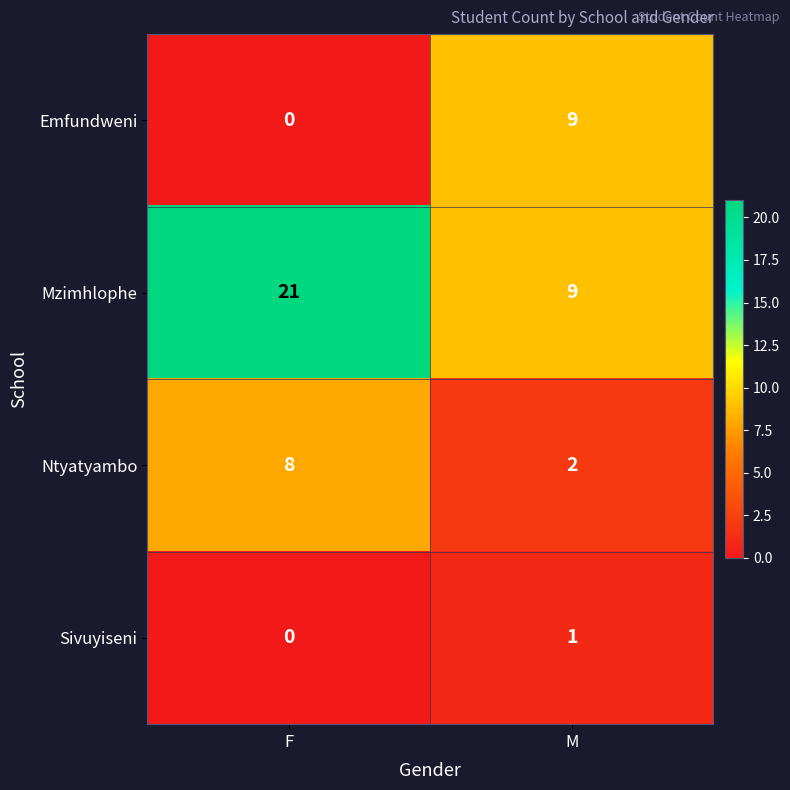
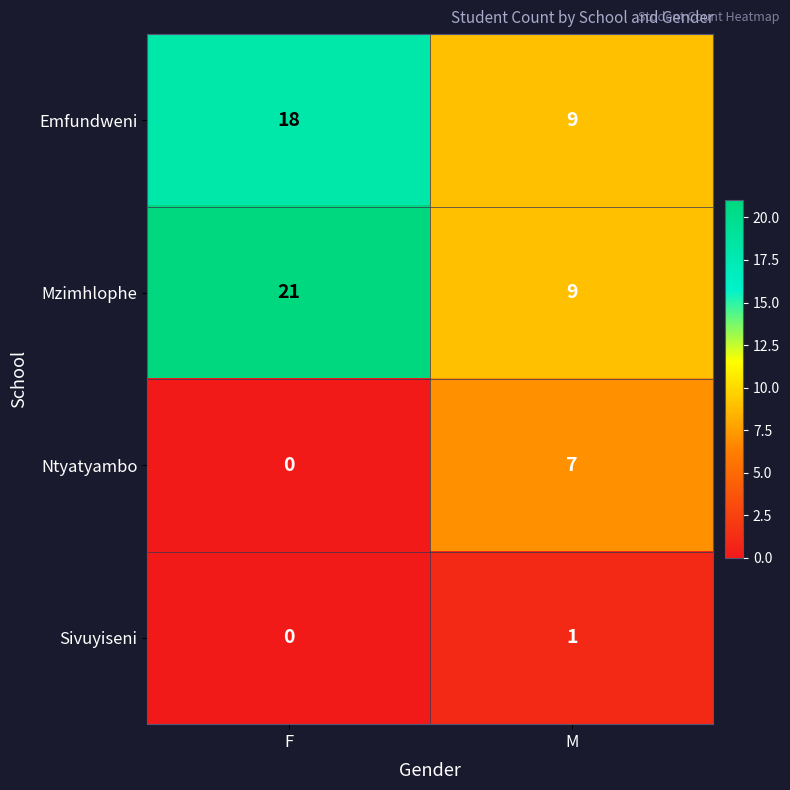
Emfundweni, F: 0 -> 18
Ntyatyambo, F: 8 -> 0
Ntyatyambo, M: 2 -> 7
